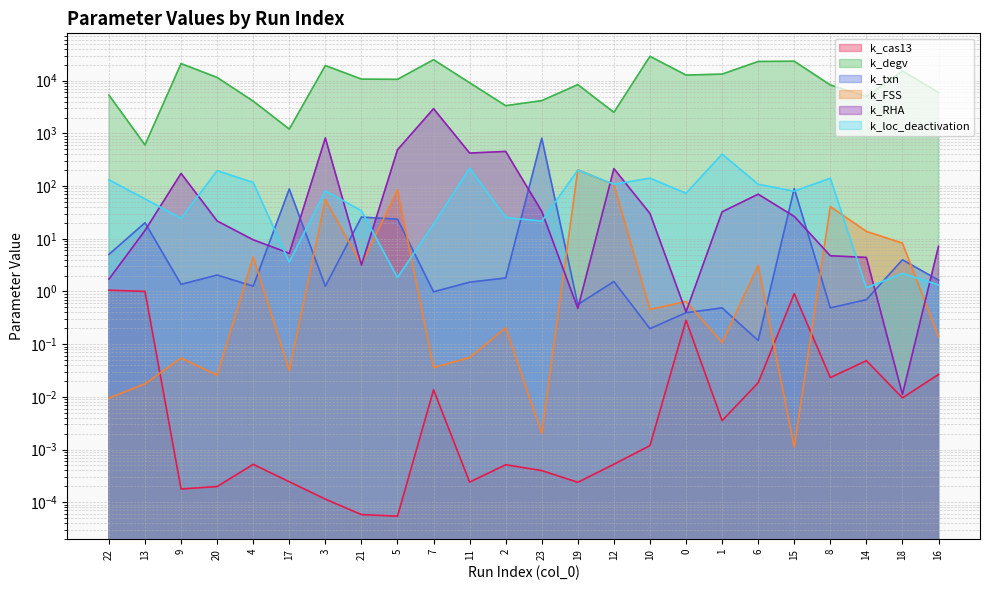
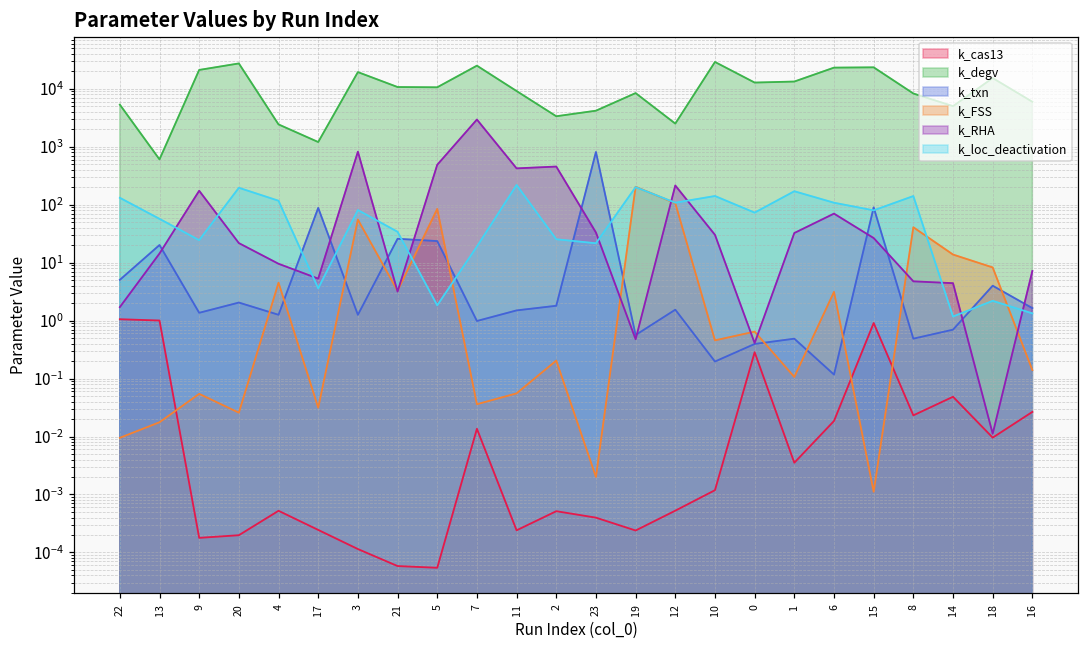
k_degv, 20: 12000 -> 30000
k_degv, 4: 4000 -> 2000
k_loc_deactivation, 1: 400 -> 170
